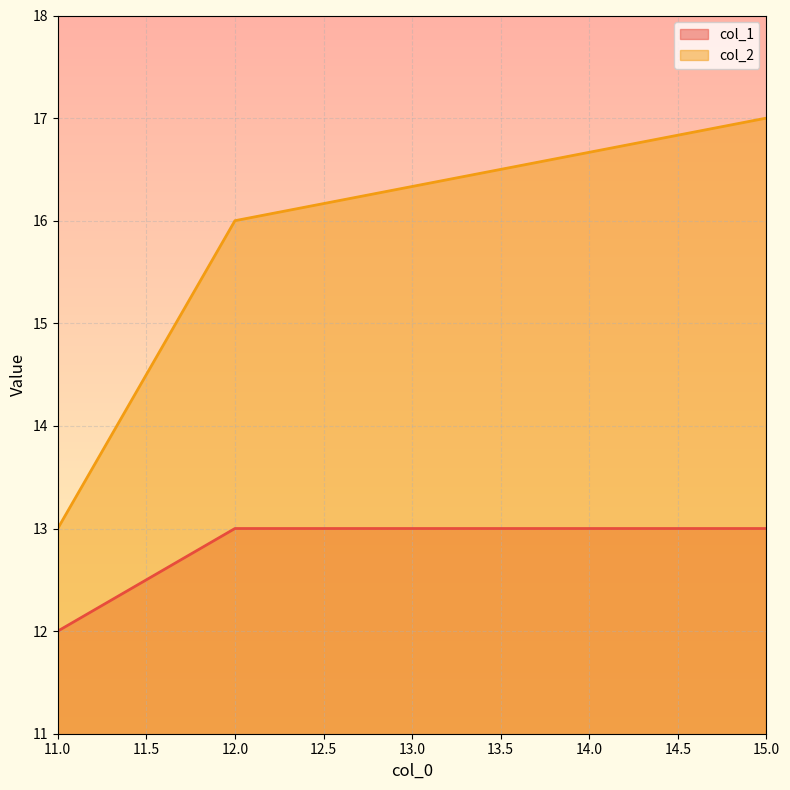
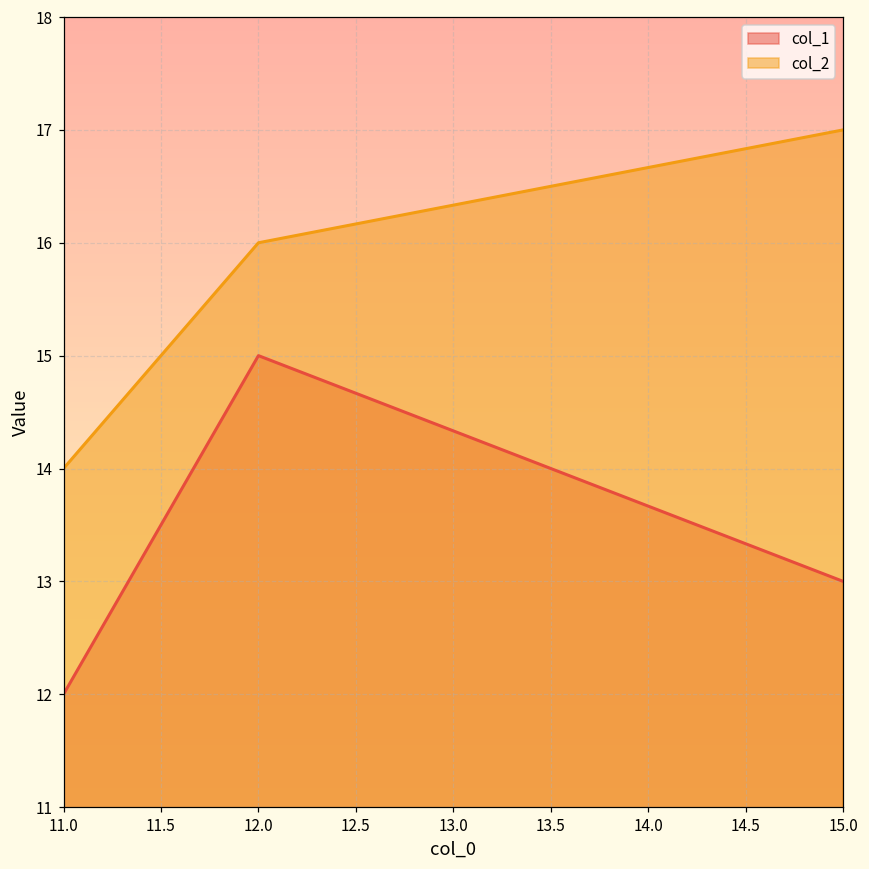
col_2, 11.0: 13 -> 14
col_1, 12.0: 13 -> 15
